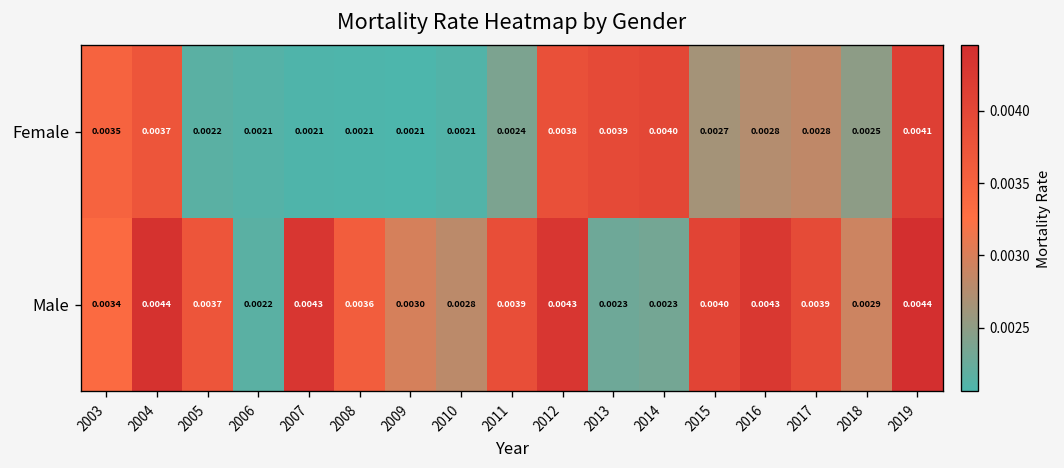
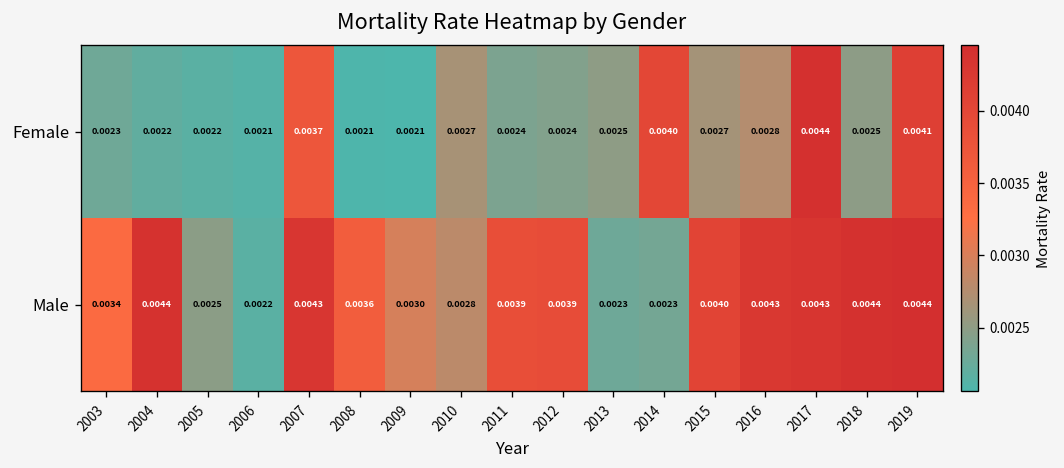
Female, 2003: 0.0035 -> 0.0023
Female, 2004: 0.0037 -> 0.0022
Female, 2007: 0.0021 -> 0.0037
Female, 2010: 0.0021 -> 0.0027
Female, 2012: 0.0038 -> 0.0024
Female, 2013: 0.0039 -> 0.0025
Female, 2017: 0.0028 -> 0.0044
Male, 2005: 0.0037 -> 0.0025
Male, 2012: 0.0043 -> 0.0039
Male, 2017: 0.0039 -> 0.0043
Male, 2018: 0.0029 -> 0.0044
